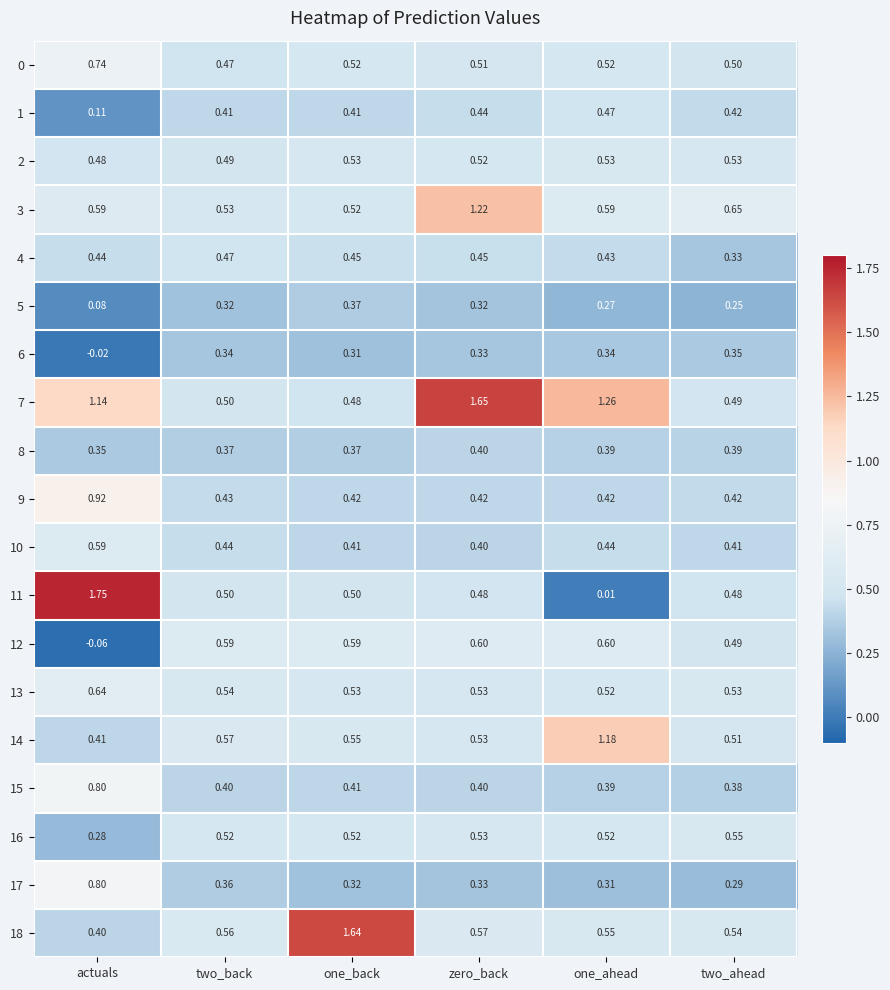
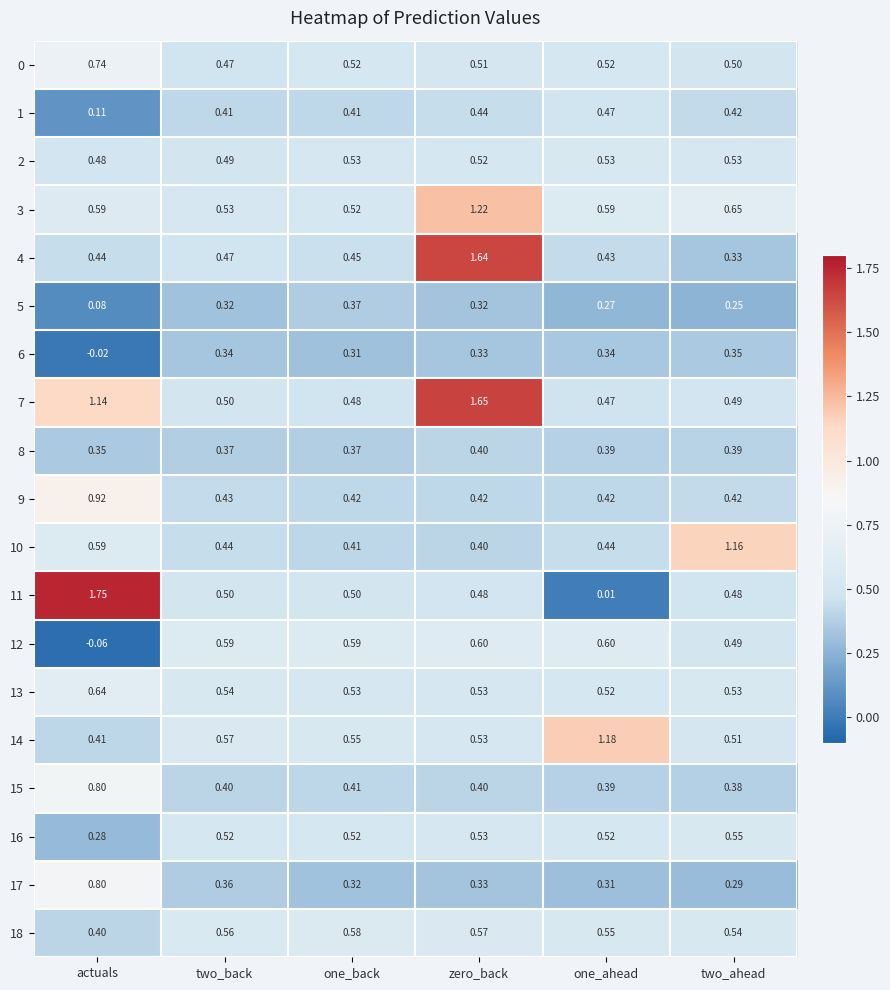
4, zero_back: 0.45 -> 1.64
7, one_ahead: 1.26 -> 0.47
10, two_ahead: 0.41 -> 1.16
18, one_back: 1.64 -> 0.58
